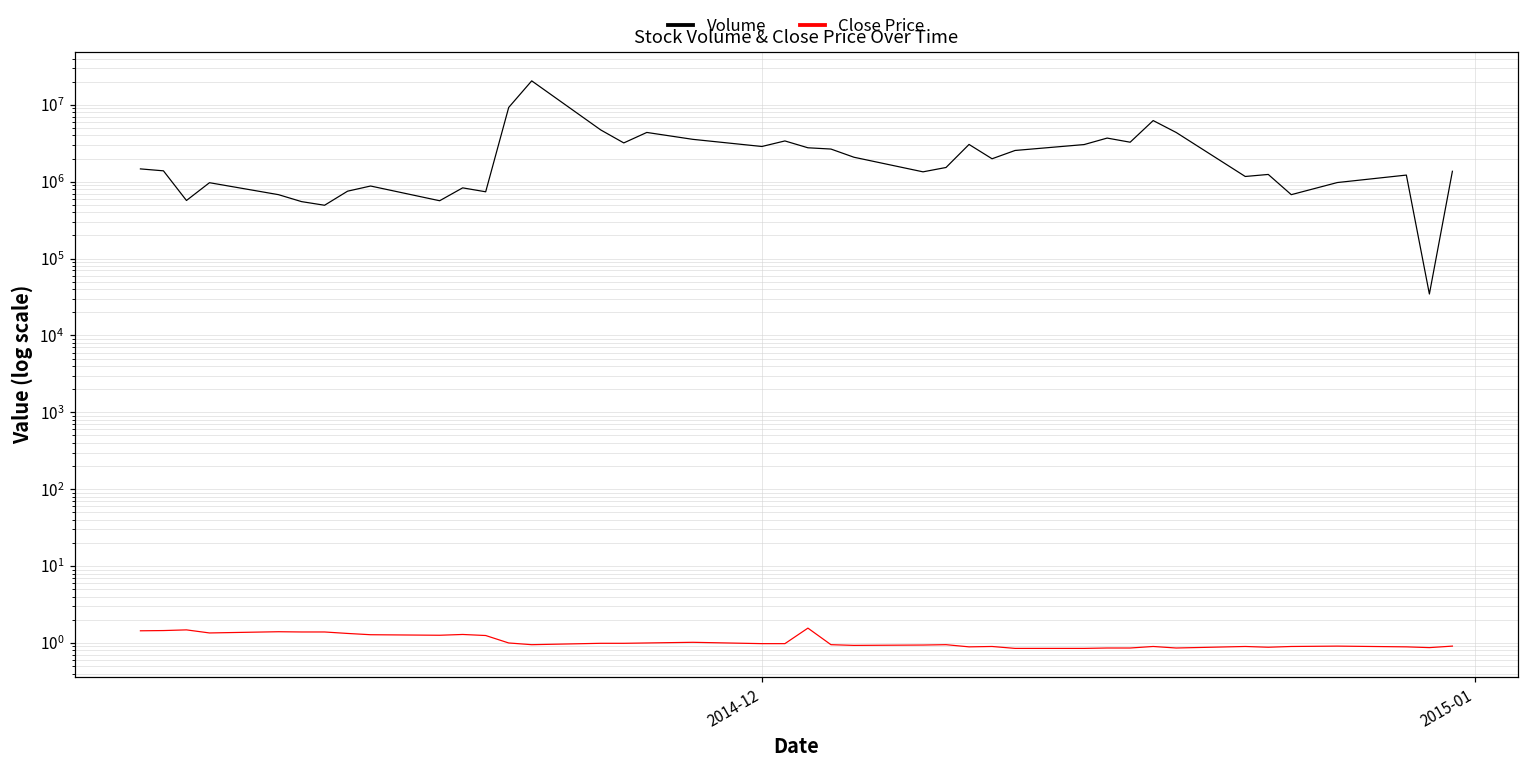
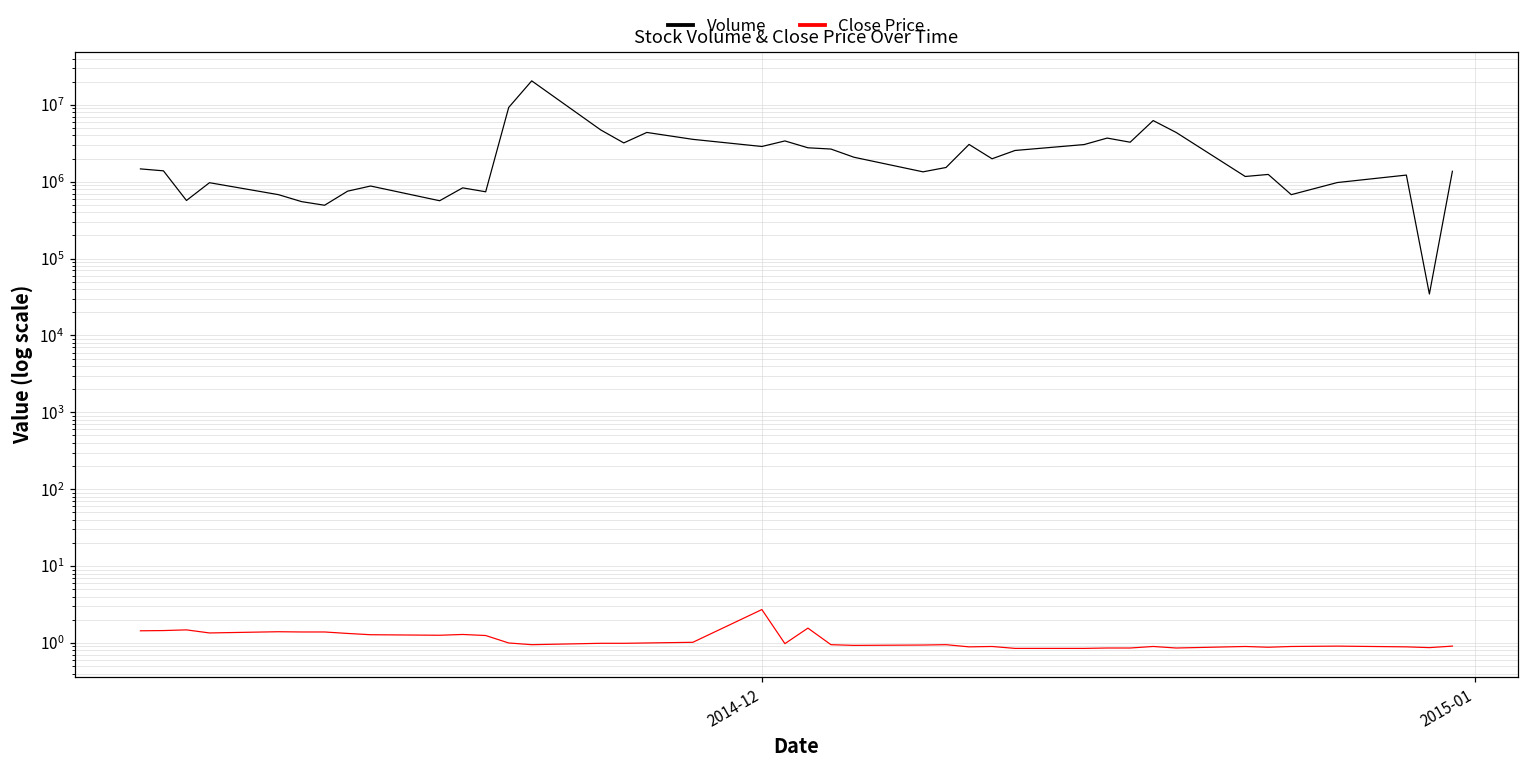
Close Price, 2014-12: 1.0 -> 2.7
